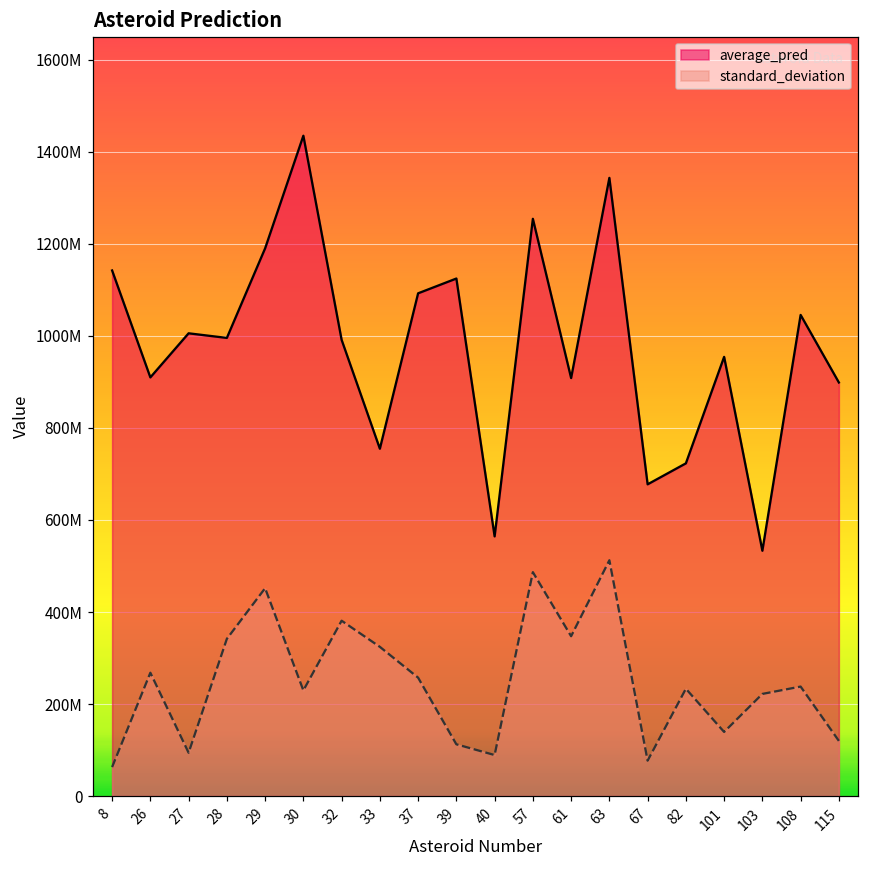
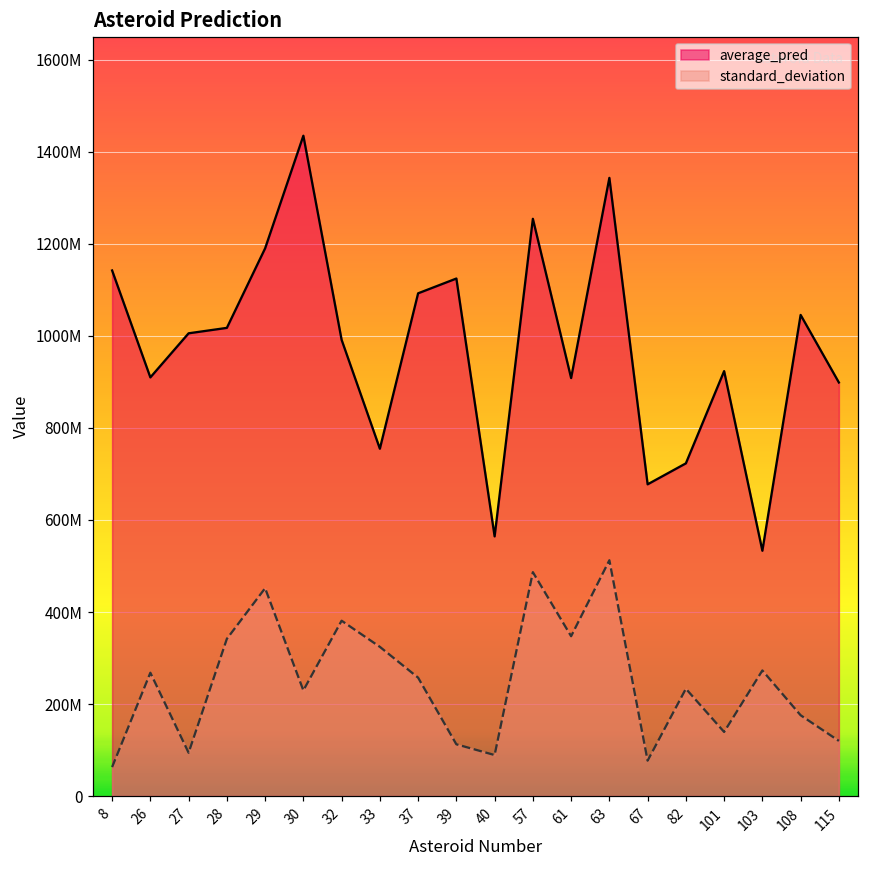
average_pred, 28: 1000000000 -> 1020000000
average_pred, 101: 950000000 -> 920000000
standard_deviation, 103: 220000000 -> 270000000
standard_deviation, 108: 240000000 -> 180000000
